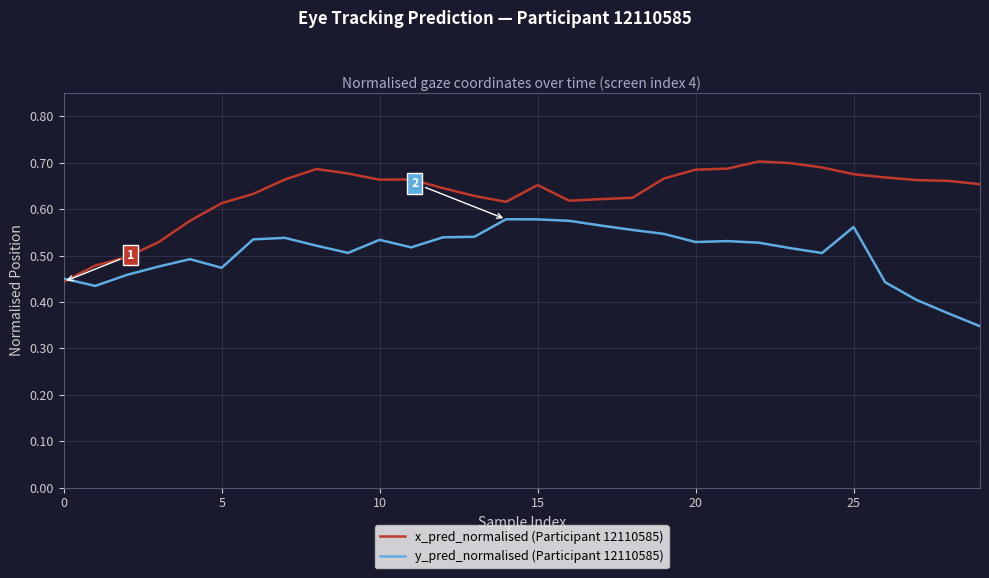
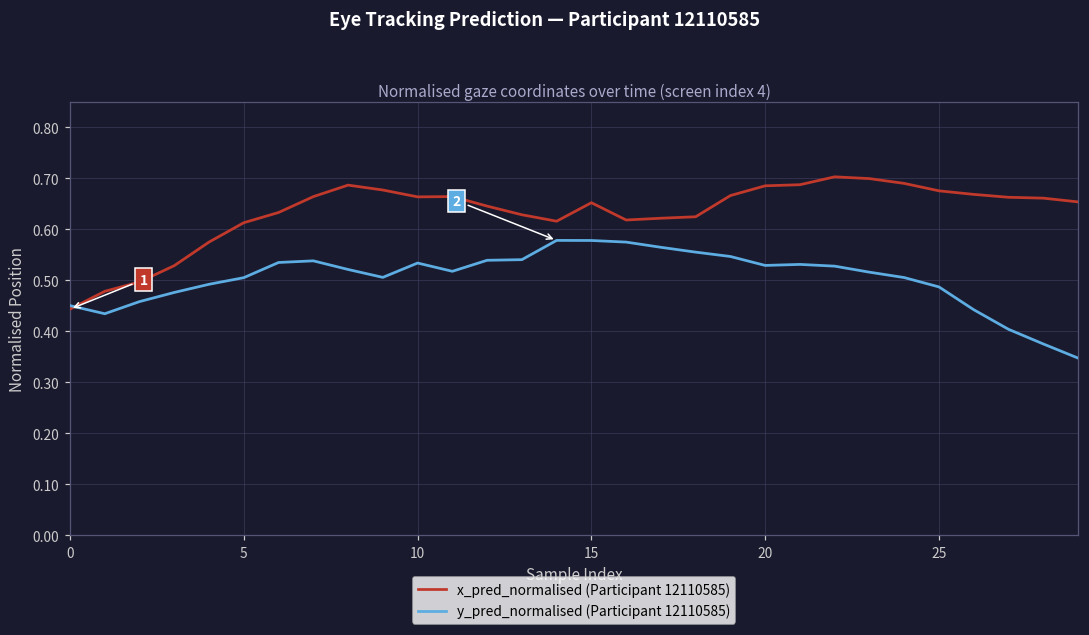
y_pred_normalised (Participant 12110585), 5: 0.47 -> 0.51
y_pred_normalised (Participant 12110585), 25: 0.56 -> 0.49
